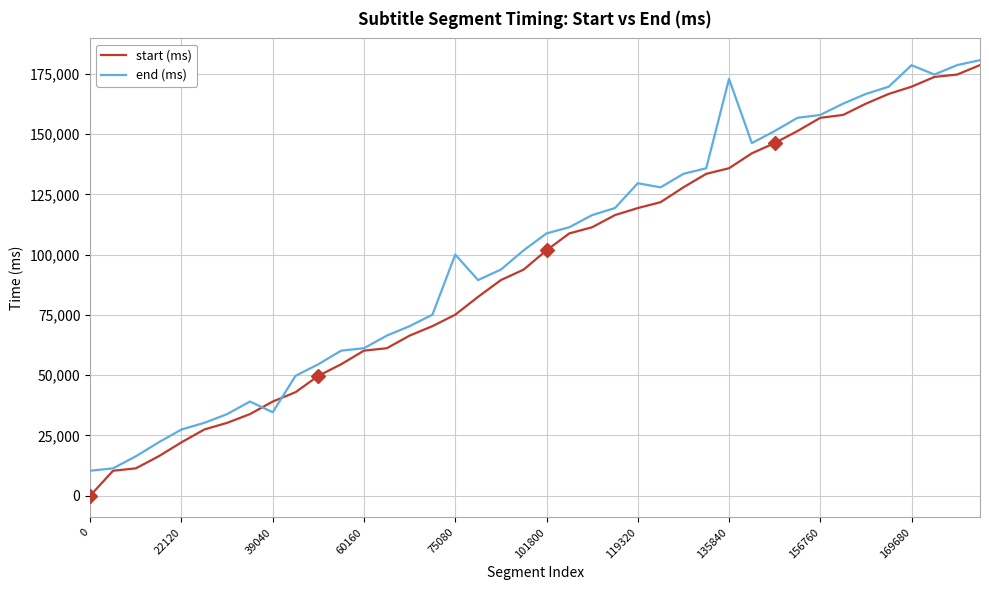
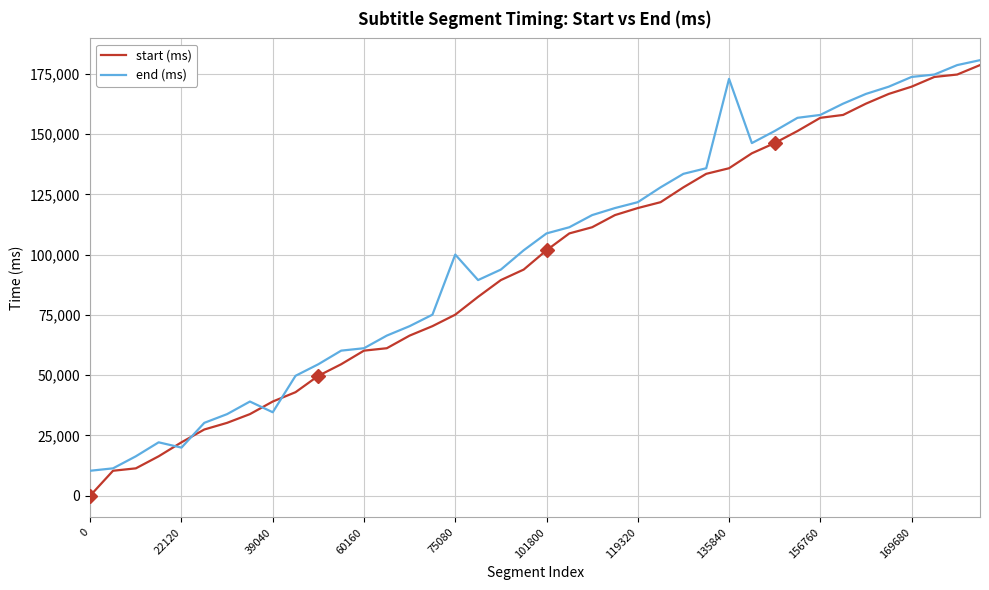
end (ms), 22120: 27,000 -> 20,000
end (ms), 119320: 130,000 -> 122,000
end (ms), 169680: 179,000 -> 174,000
